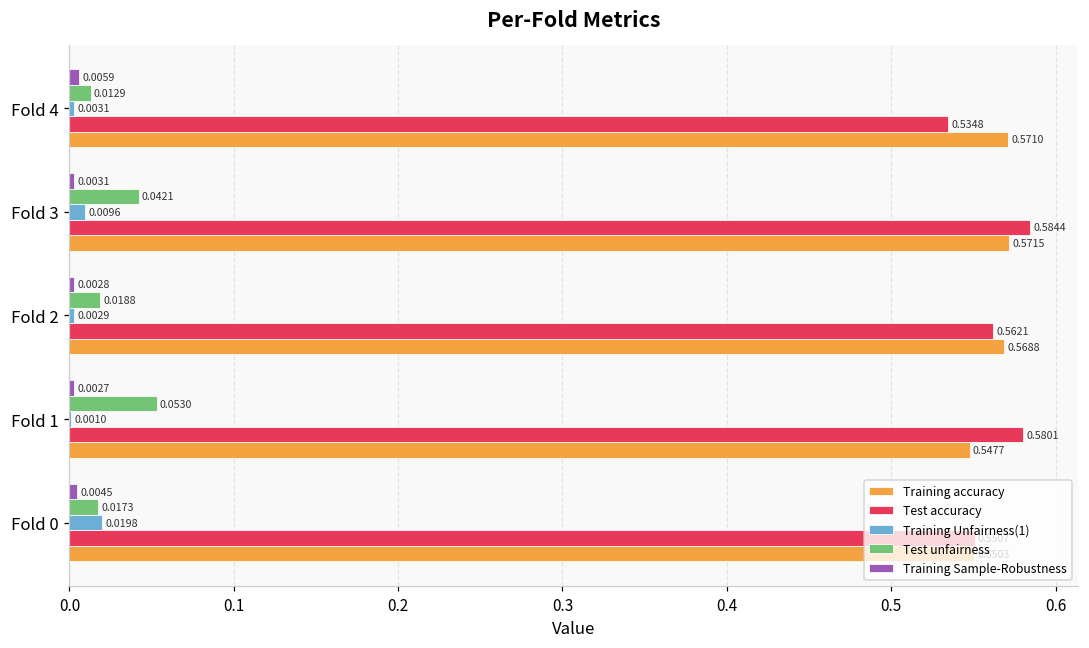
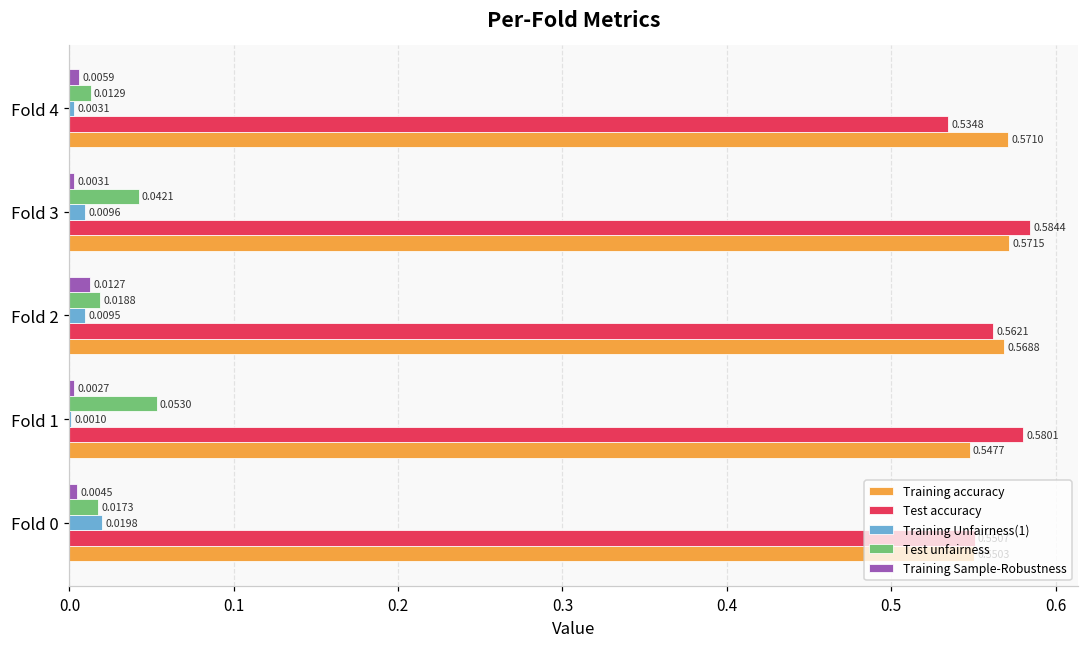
Training Sample-Robustness, Fold 2: 0.0028 -> 0.0127
Training Unfairness(1), Fold 2: 0.0029 -> 0.0095
